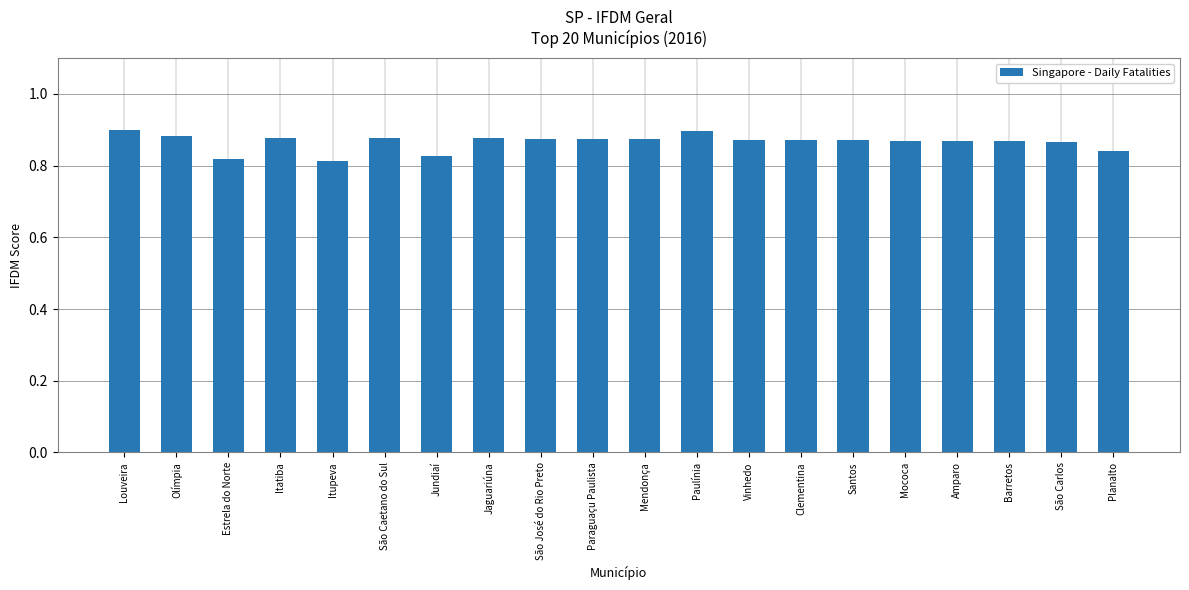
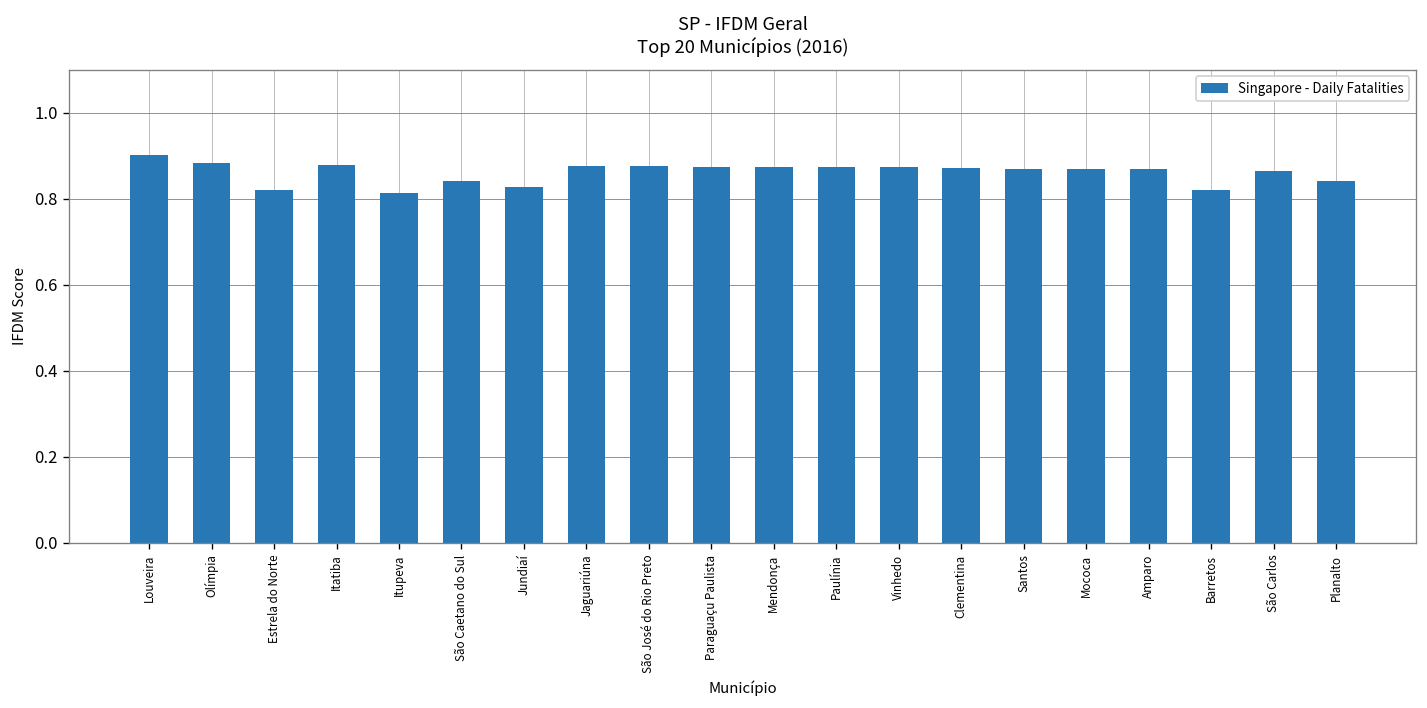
São Caetano do Sul: 0.88 -> 0.84
Paulínia: 0.90 -> 0.87
Barretos: 0.87 -> 0.82
